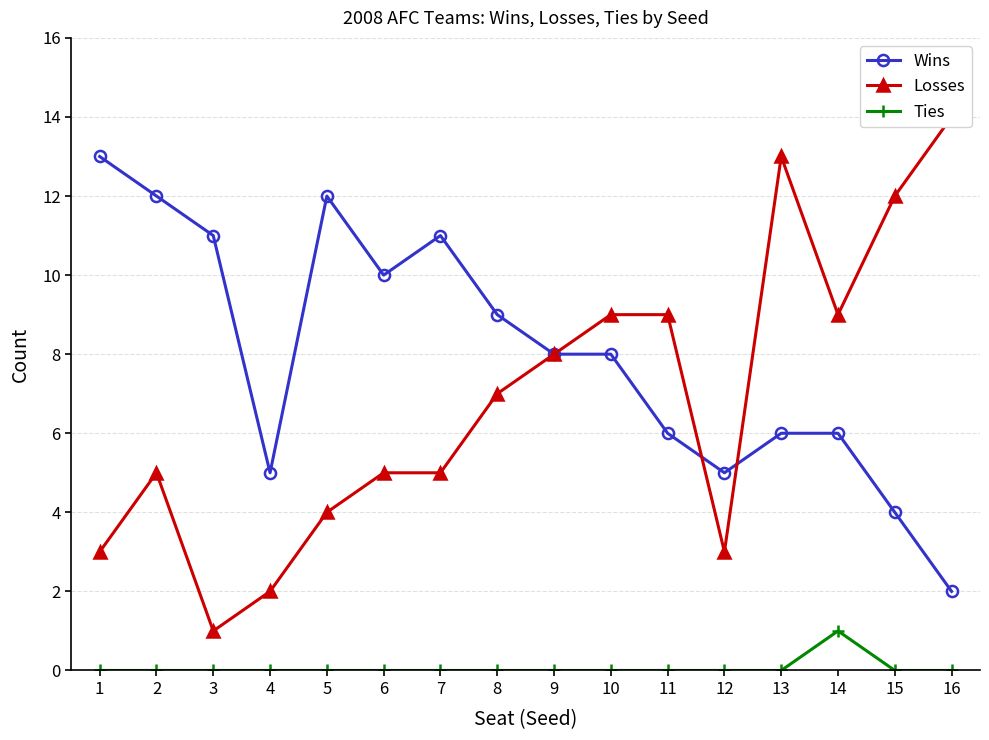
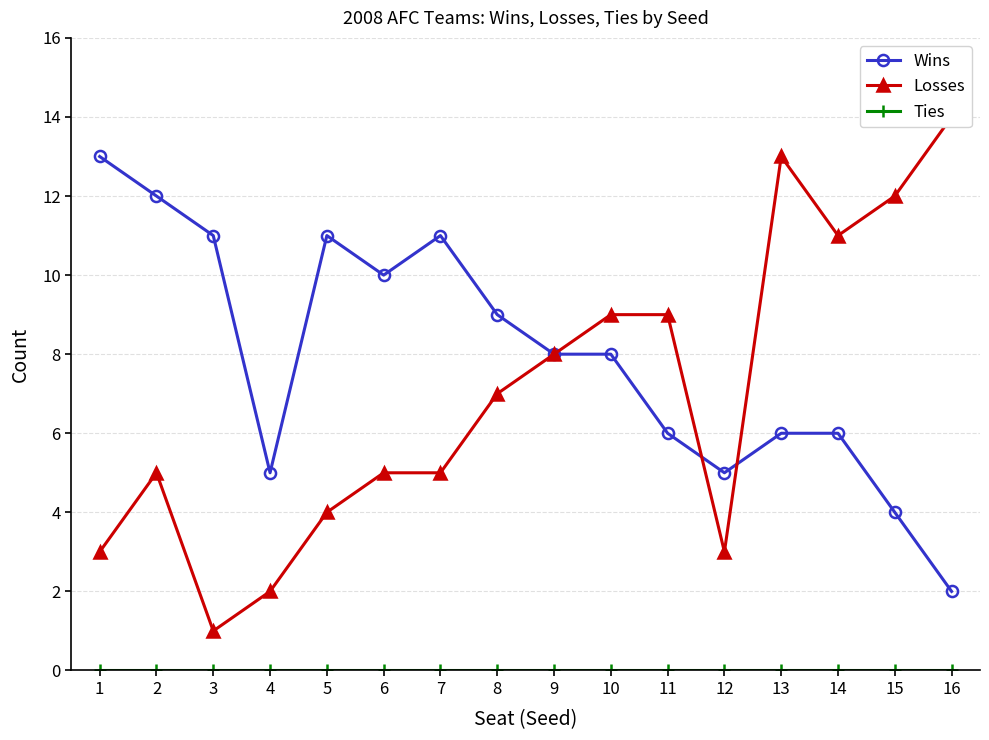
Wins, 5: 12 -> 11
Losses, 14: 9 -> 11
Ties, 14: 1 -> 0
